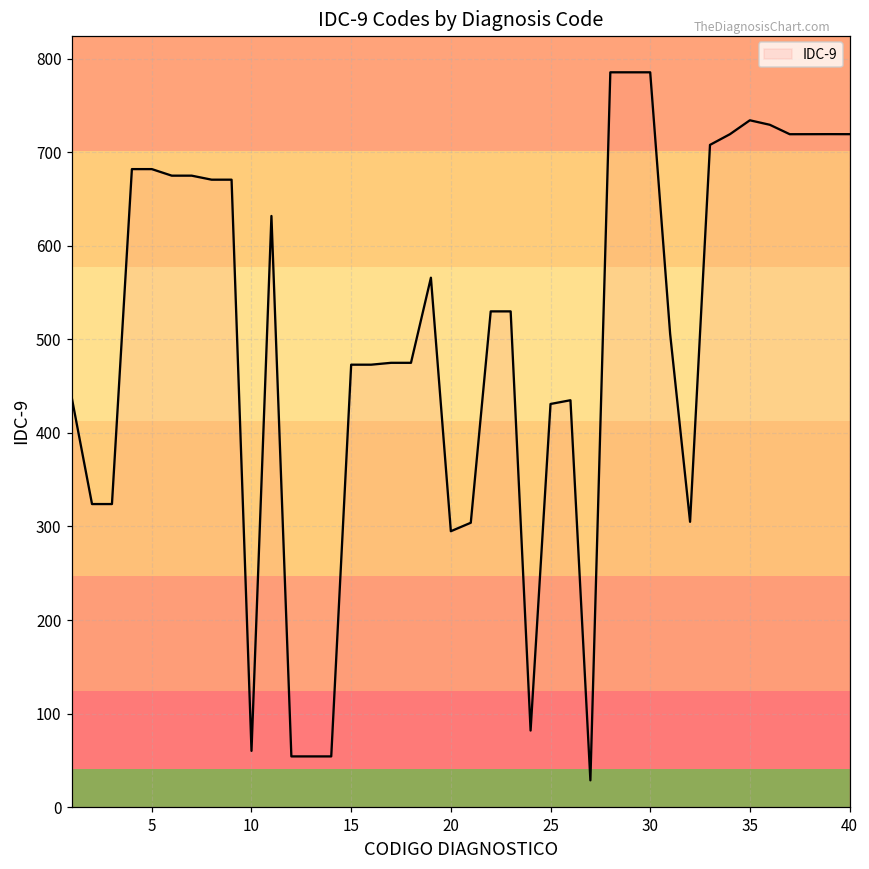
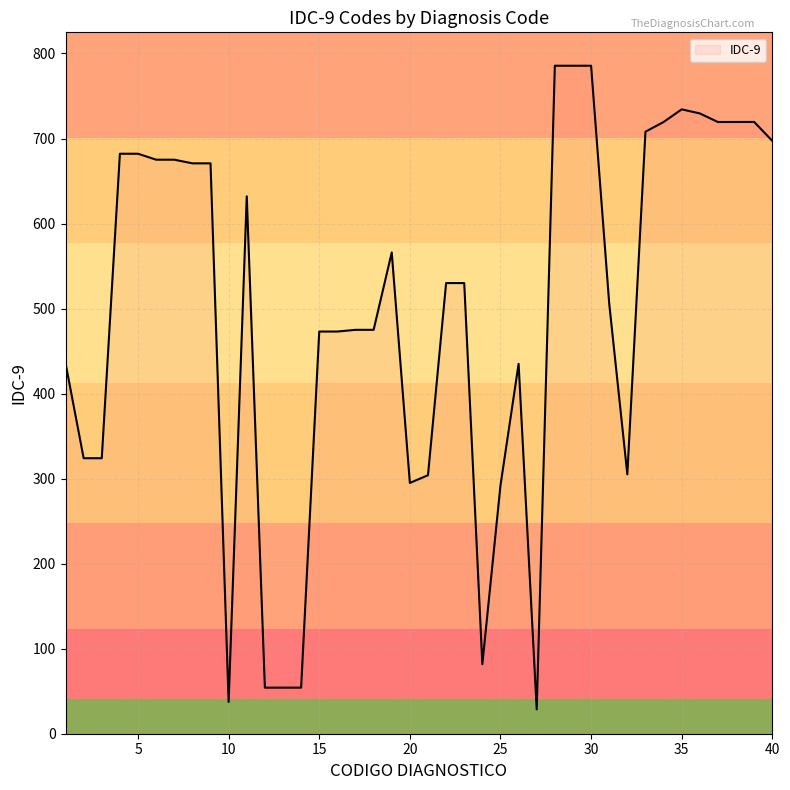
10: 60 -> 40
25: 430 -> 290
40: 720 -> 700
